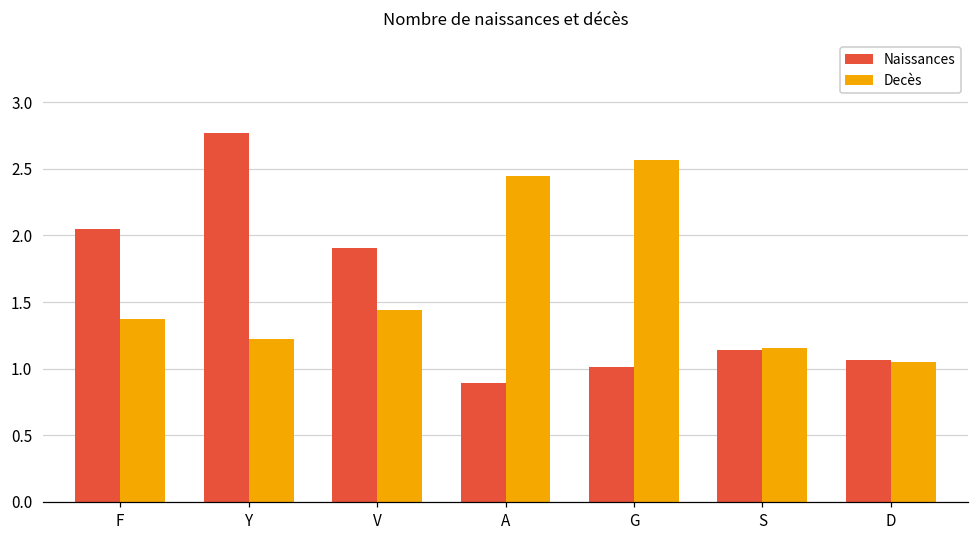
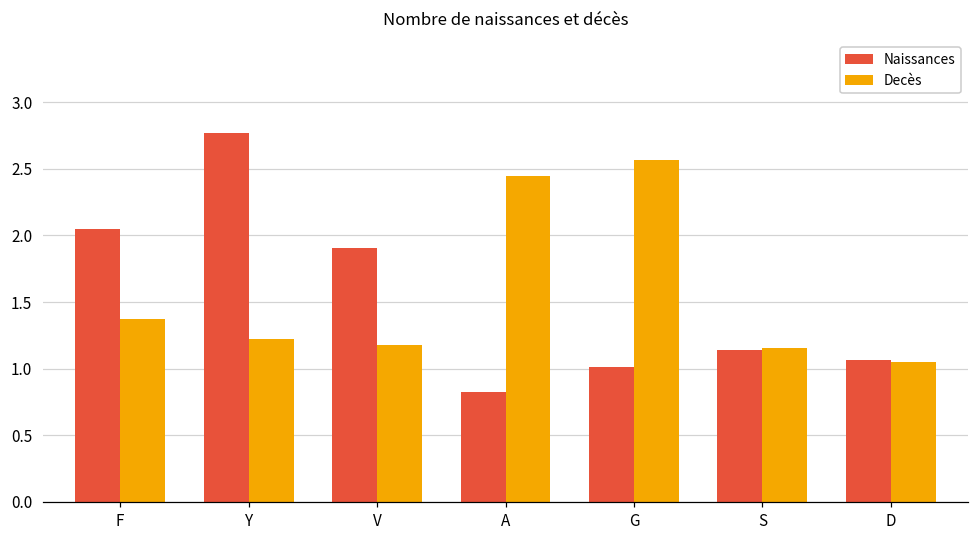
Decès, V: 1.44 -> 1.17
Naissances, A: 0.89 -> 0.82
